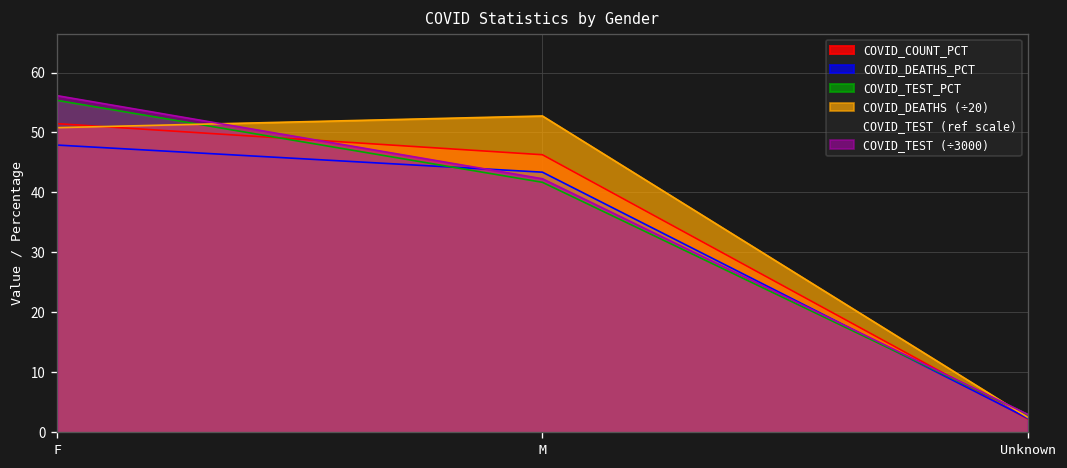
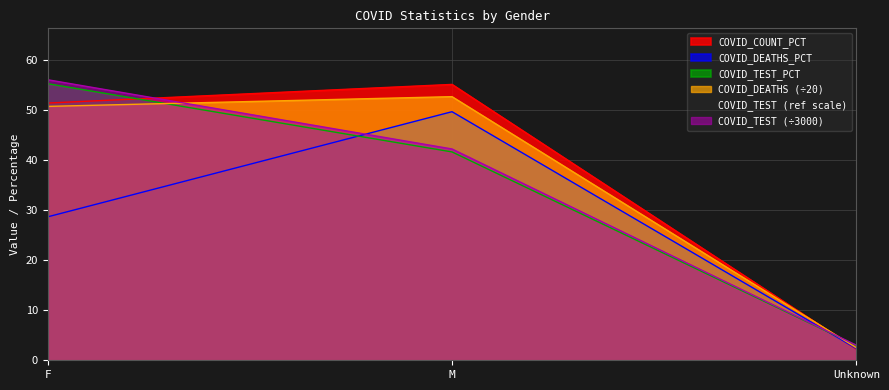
COVID_DEATHS_PCT, F: 48 -> 29
COVID_COUNT_PCT, M: 46 -> 55
COVID_DEATHS_PCT, M: 43 -> 50
